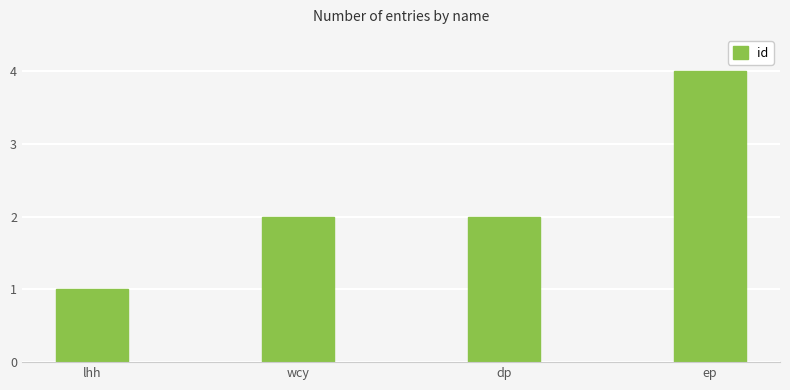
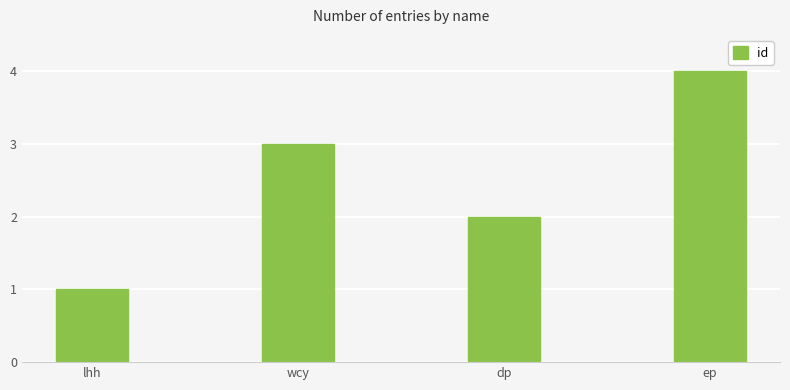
wcy: 2 -> 3
